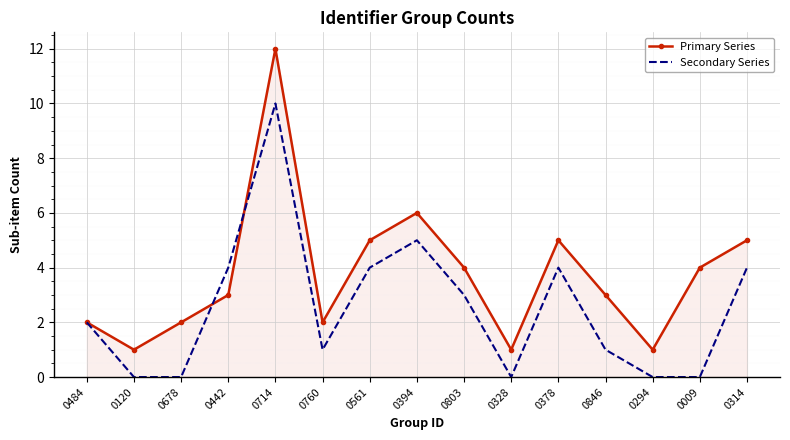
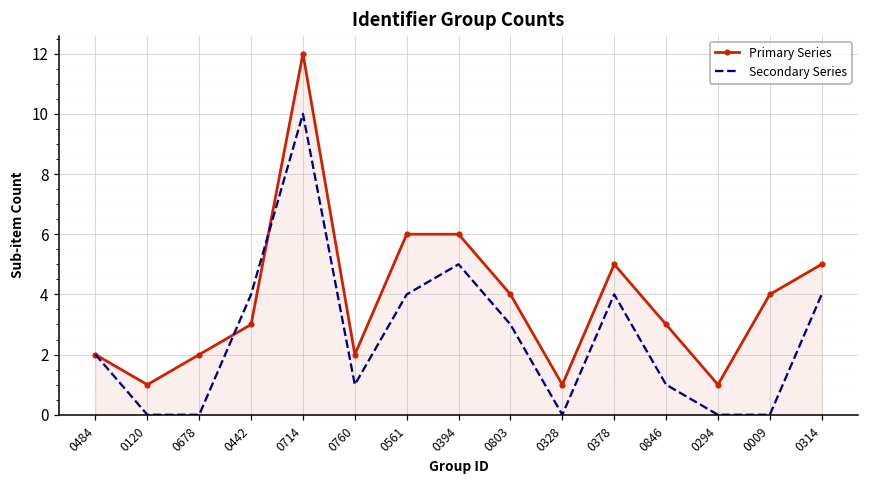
Primary Series, 0561: 5 -> 6
